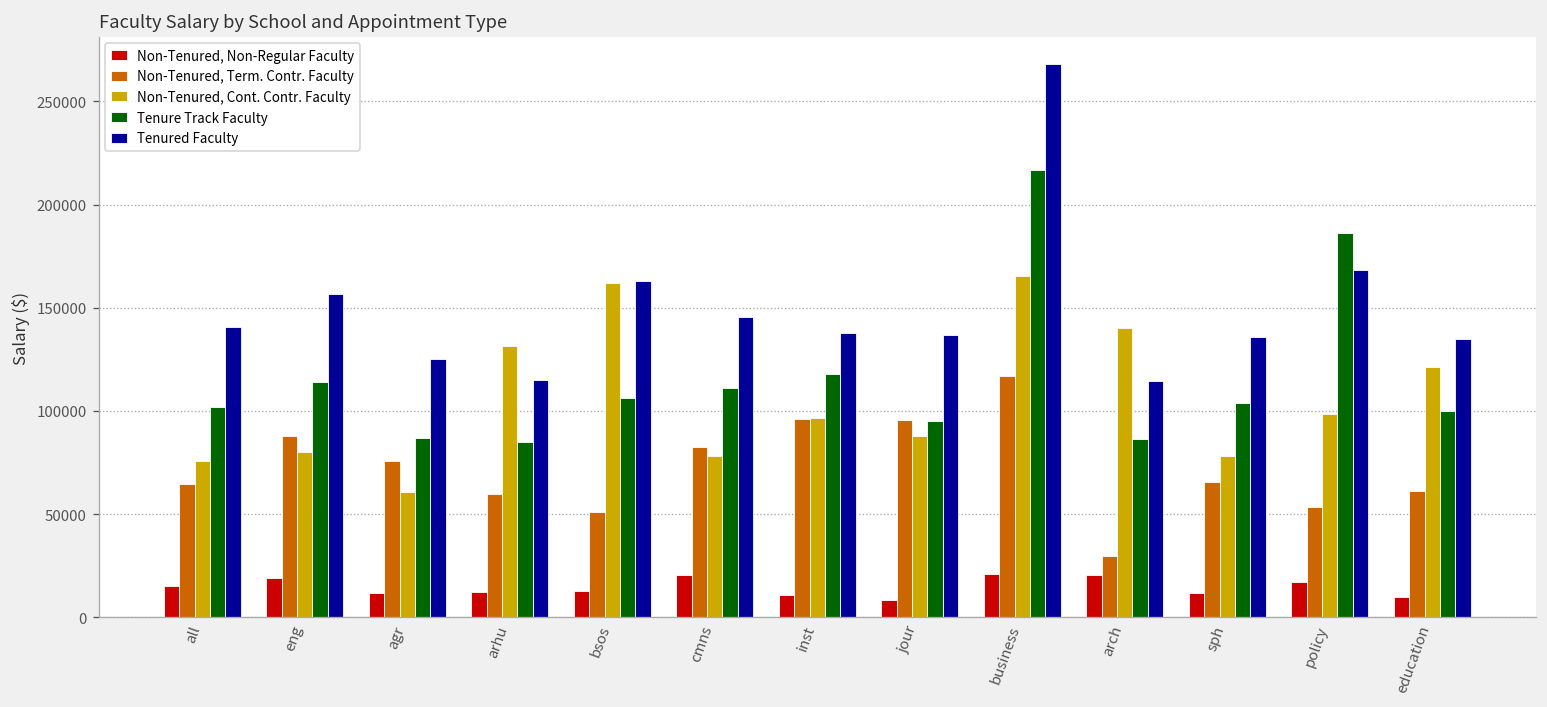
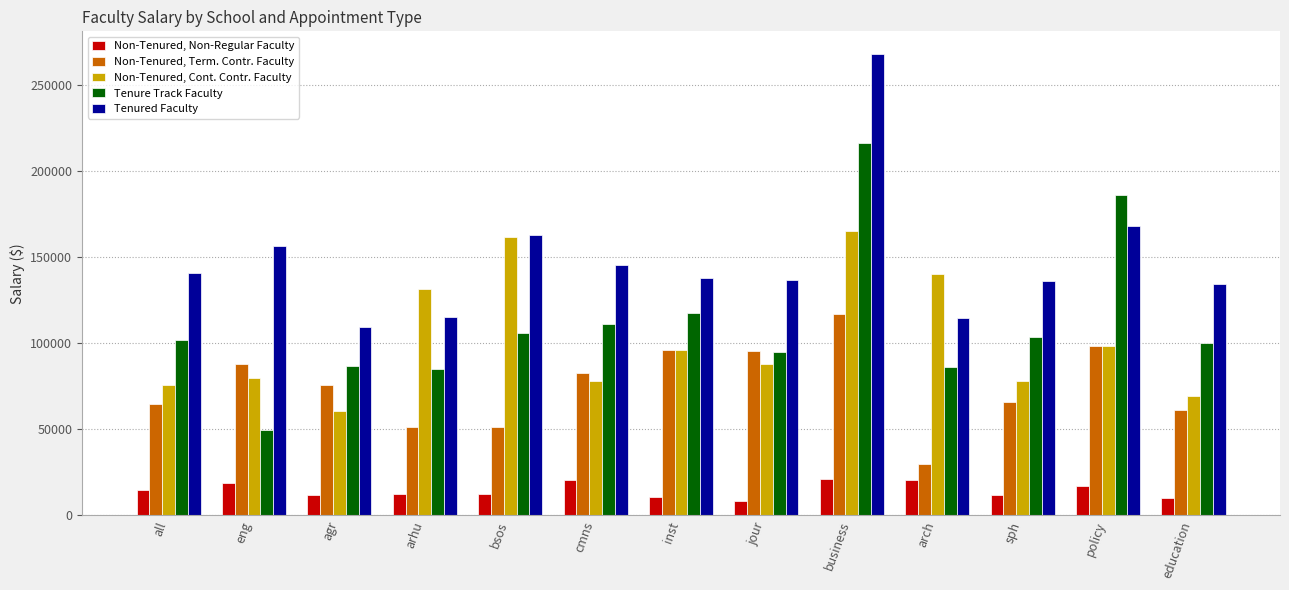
Tenure Track Faculty, eng: 114000 -> 49000
Tenured Faculty, agr: 125000 -> 109000
Non-Tenured, Term. Contr. Faculty, arhu: 60000 -> 51000
Non-Tenured, Term. Contr. Faculty, policy: 54000 -> 98000
Non-Tenured, Cont. Contr. Faculty, education: 121000 -> 69000
